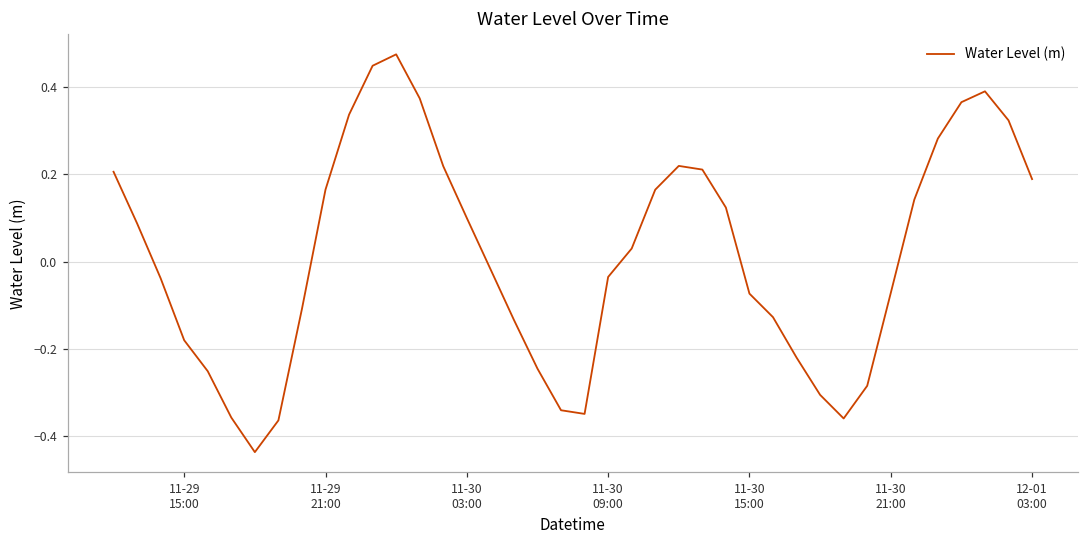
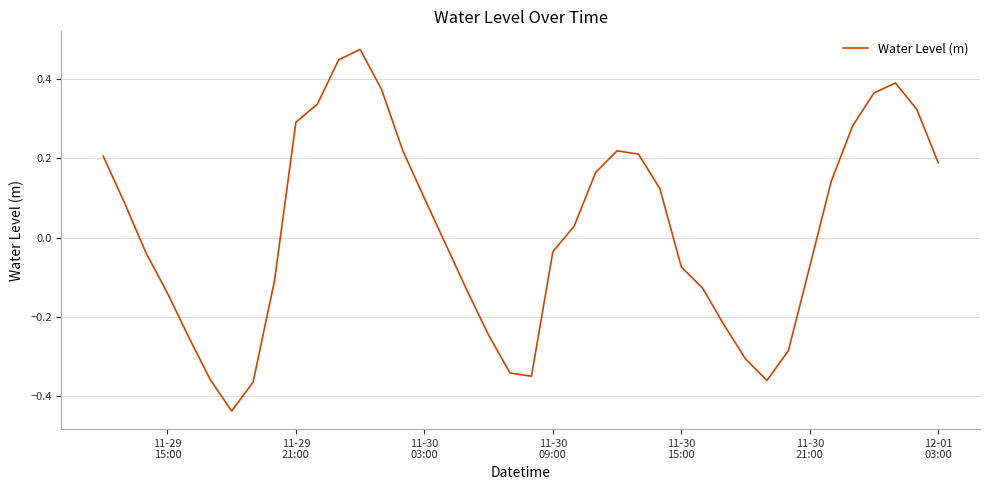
11-29 15:00: -0.18 -> -0.14
11-29 21:00: 0.17 -> 0.29
